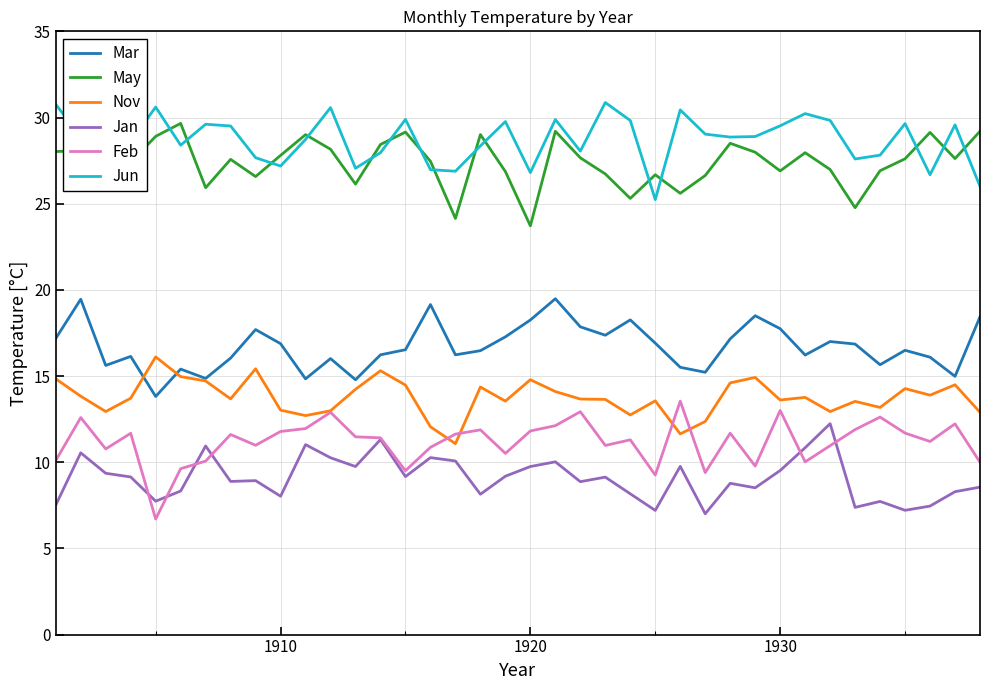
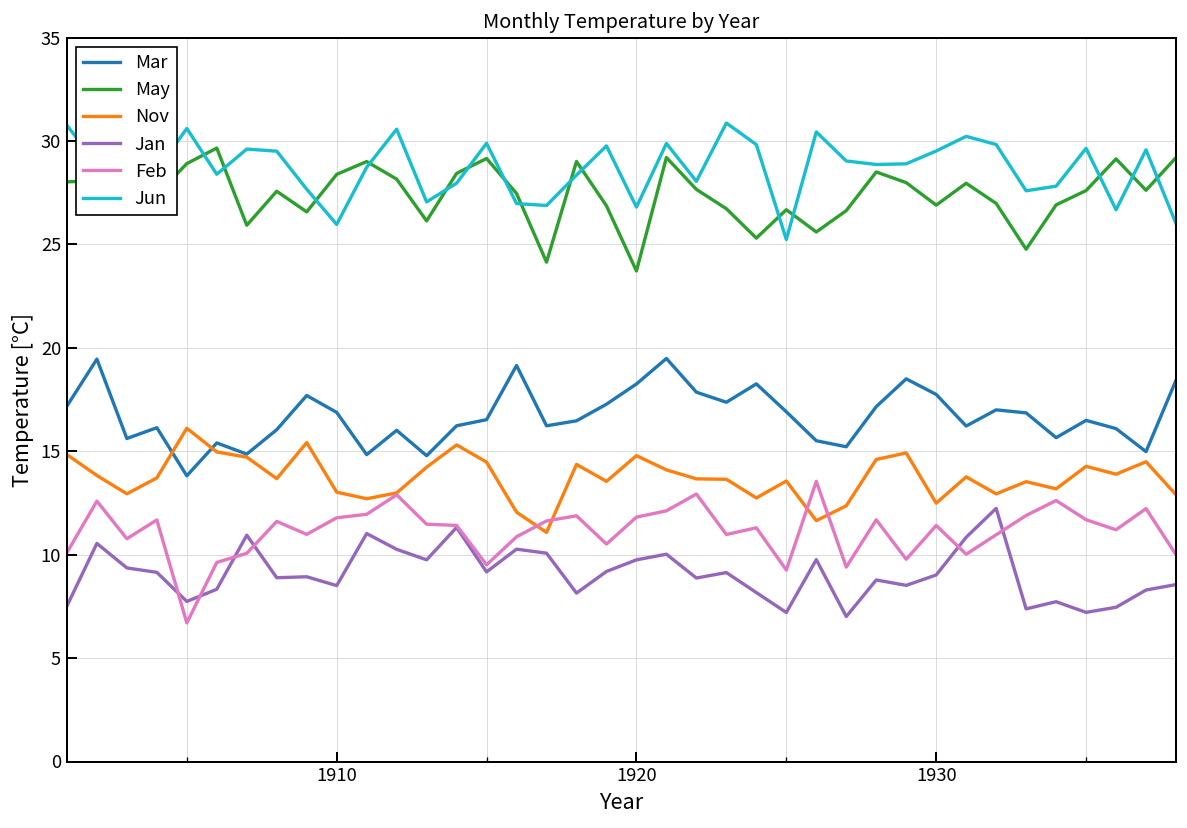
May, 1910: 27.8 -> 28.4
Jan, 1910: 8.0 -> 8.5
Jun, 1910: 27.2 -> 26.0
Nov, 1930: 13.6 -> 12.5
Jan, 1930: 9.5 -> 9.0
Feb, 1930: 13.0 -> 11.4
